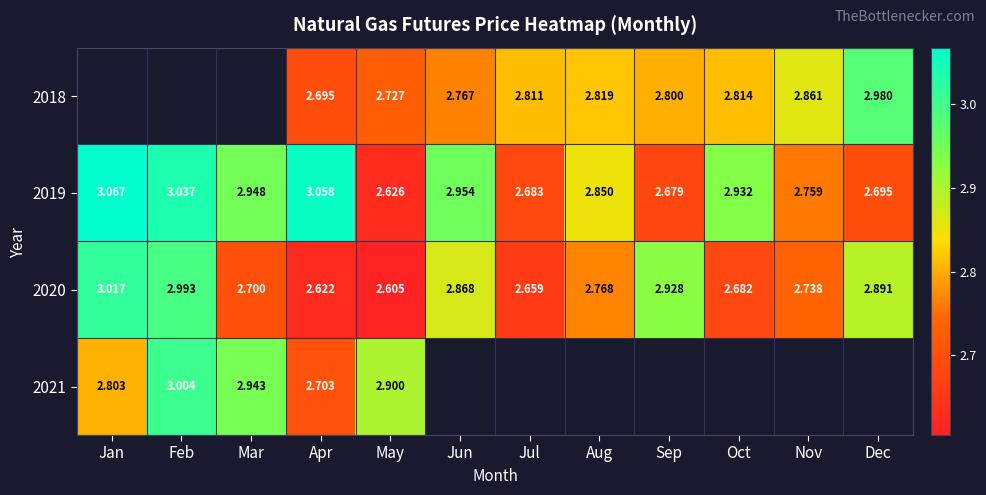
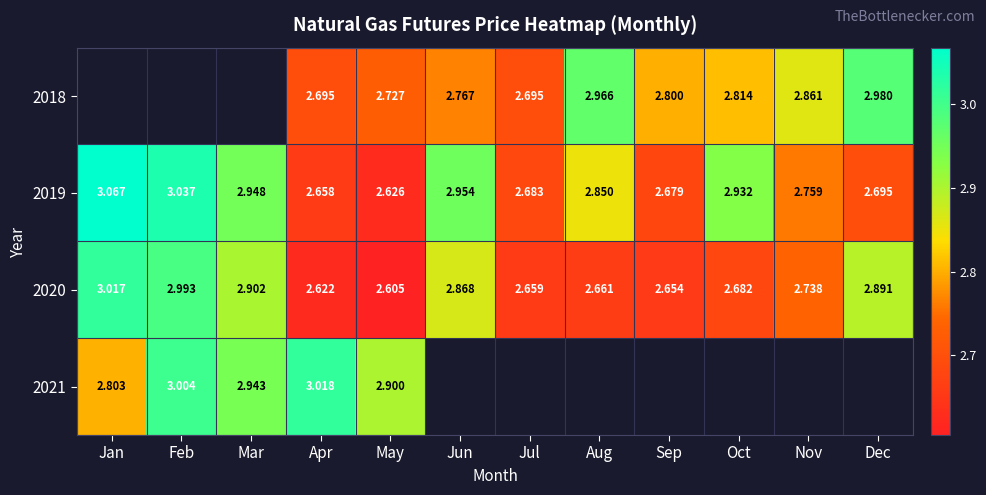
2018, Jul: 2.811 -> 2.695
2018, Aug: 2.819 -> 2.966
2019, Apr: 3.058 -> 2.658
2020, Mar: 2.700 -> 2.902
2020, Aug: 2.768 -> 2.661
2020, Sep: 2.928 -> 2.654
2021, Apr: 2.703 -> 3.018
